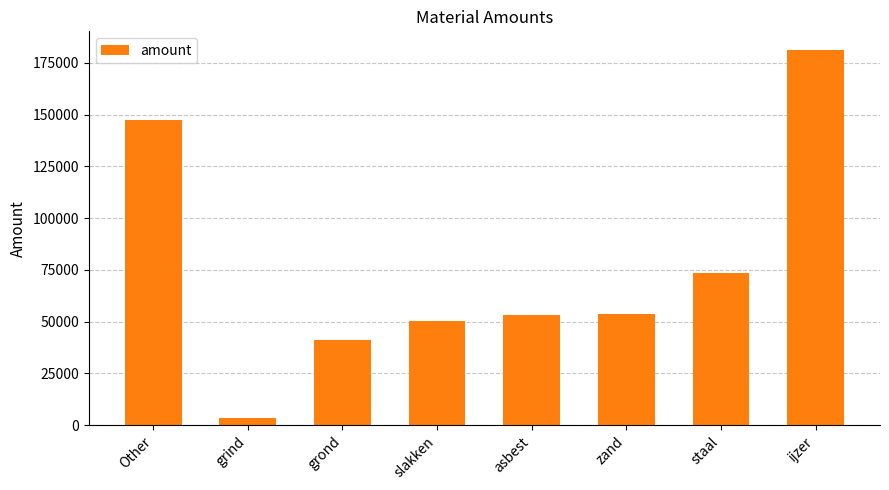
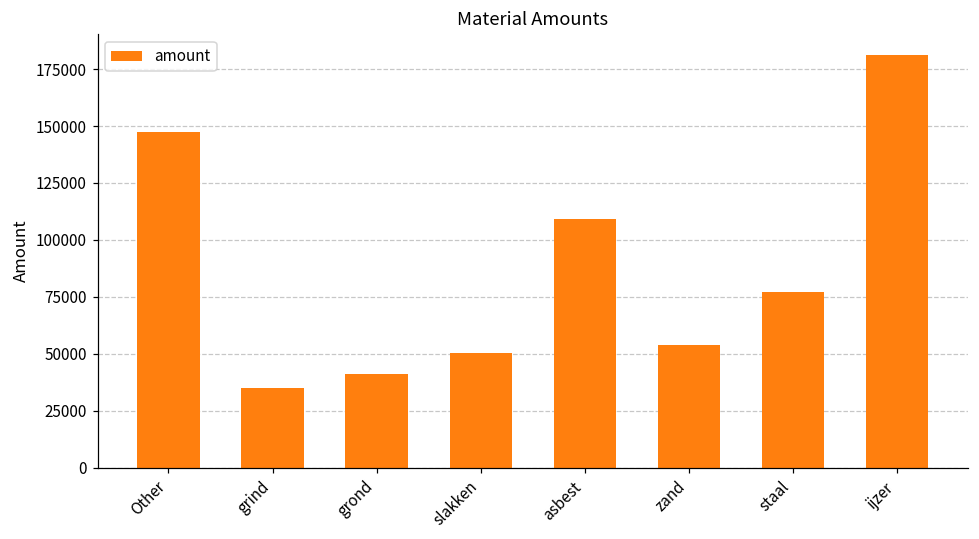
grind: 4000 -> 35000
asbest: 53000 -> 109000
staal: 73000 -> 77000
